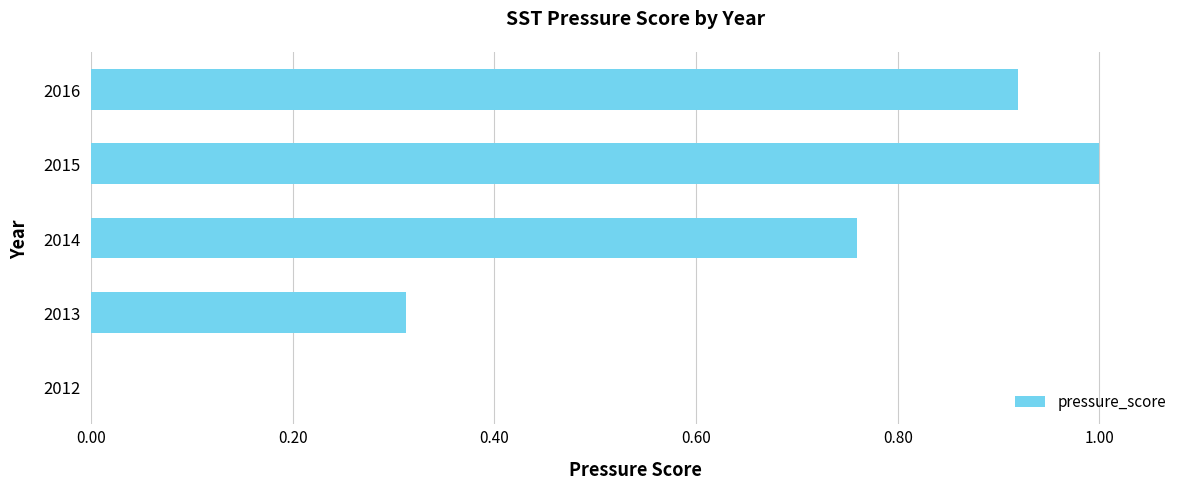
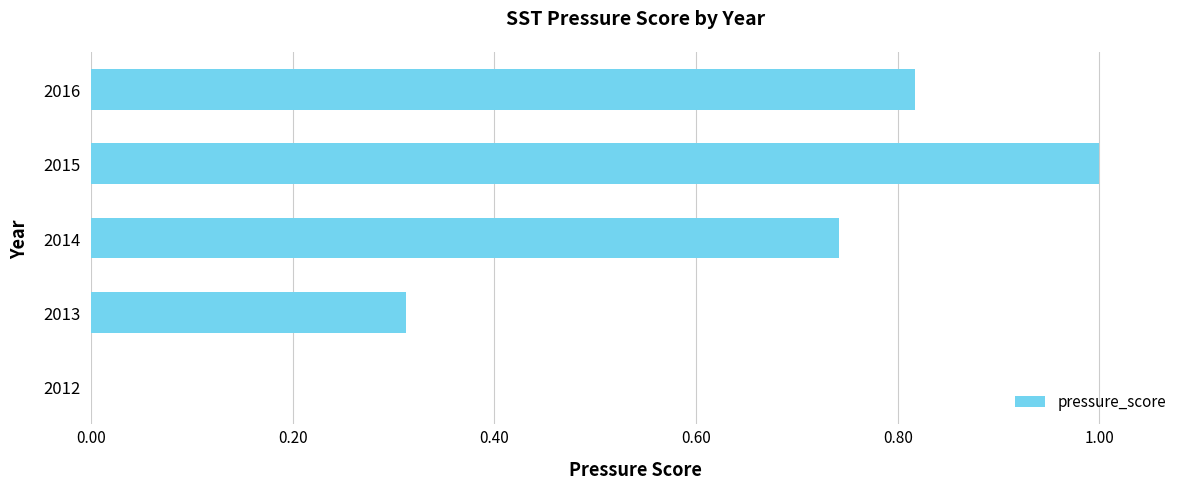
2016: 0.919 -> 0.817
2014: 0.760 -> 0.742
